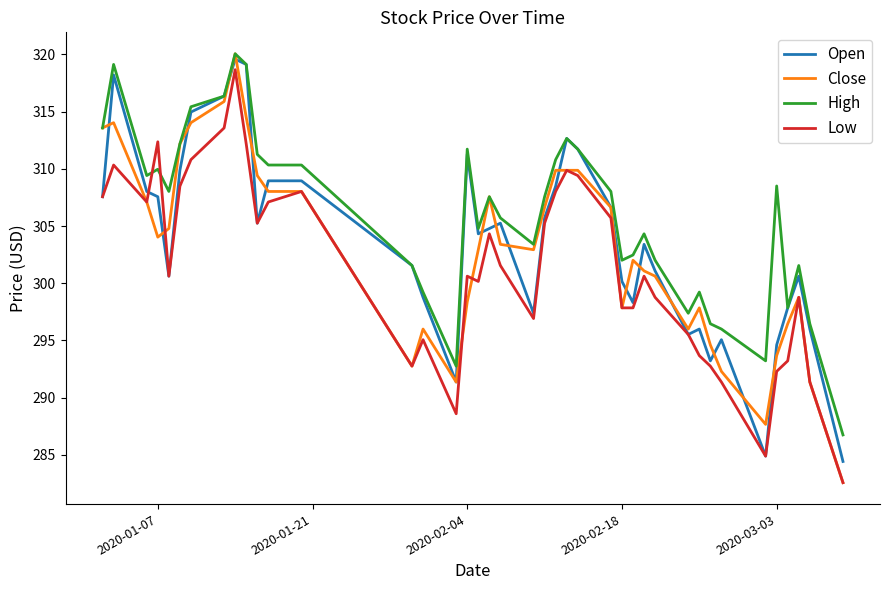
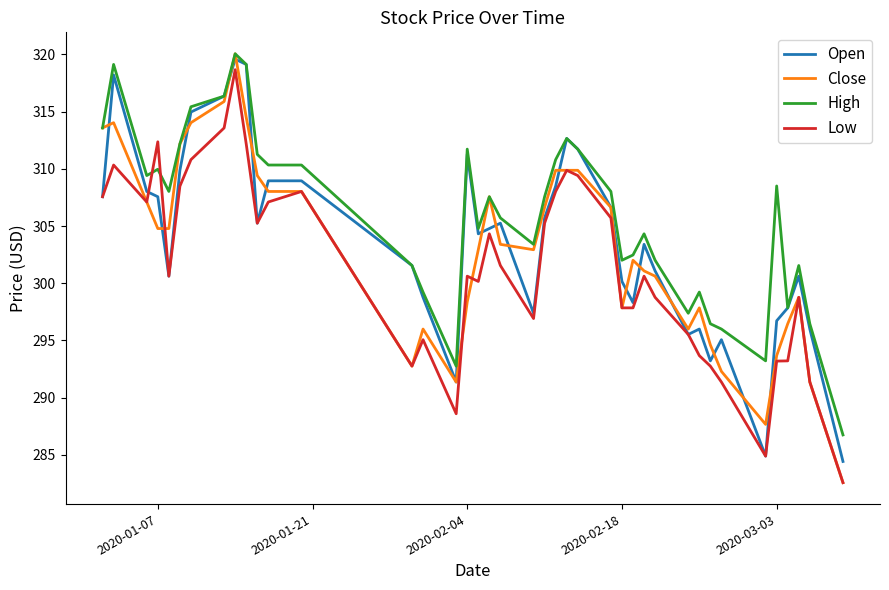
Close, 2020-01-07: 304.0 -> 304.8
Open, 2020-03-03: 294.6 -> 296.7
Low, 2020-03-03: 292.3 -> 293.2
